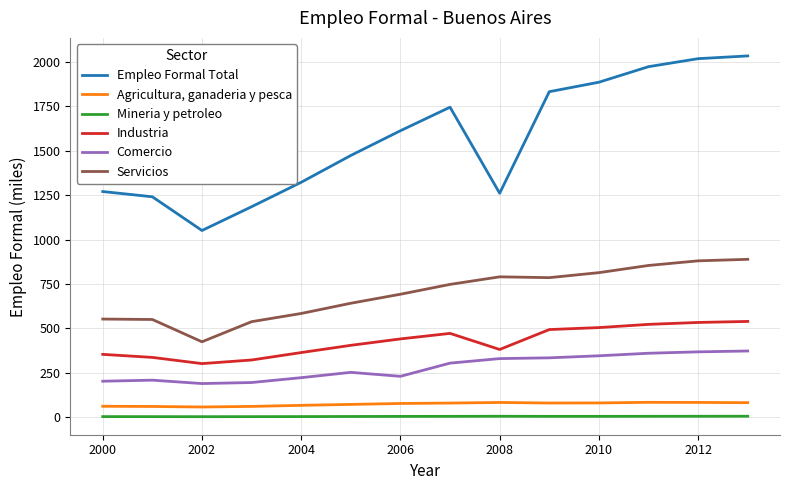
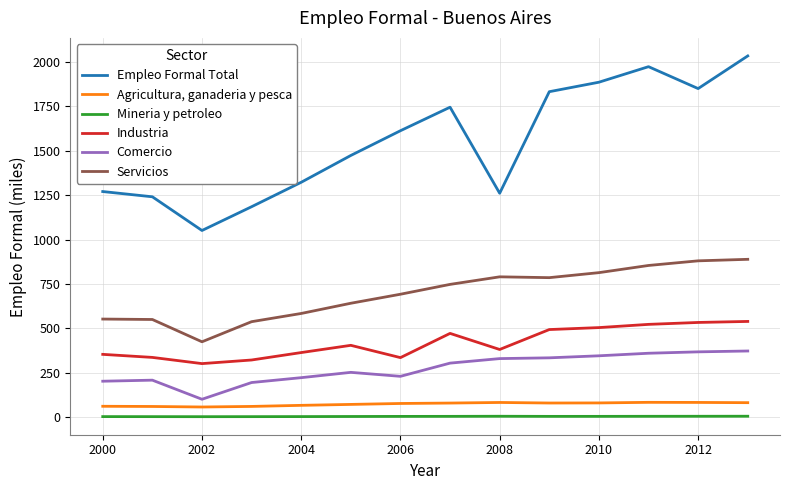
Comercio, 2002: 190 -> 100
Industria, 2006: 440 -> 340
Empleo Formal Total, 2012: 2020 -> 1850
